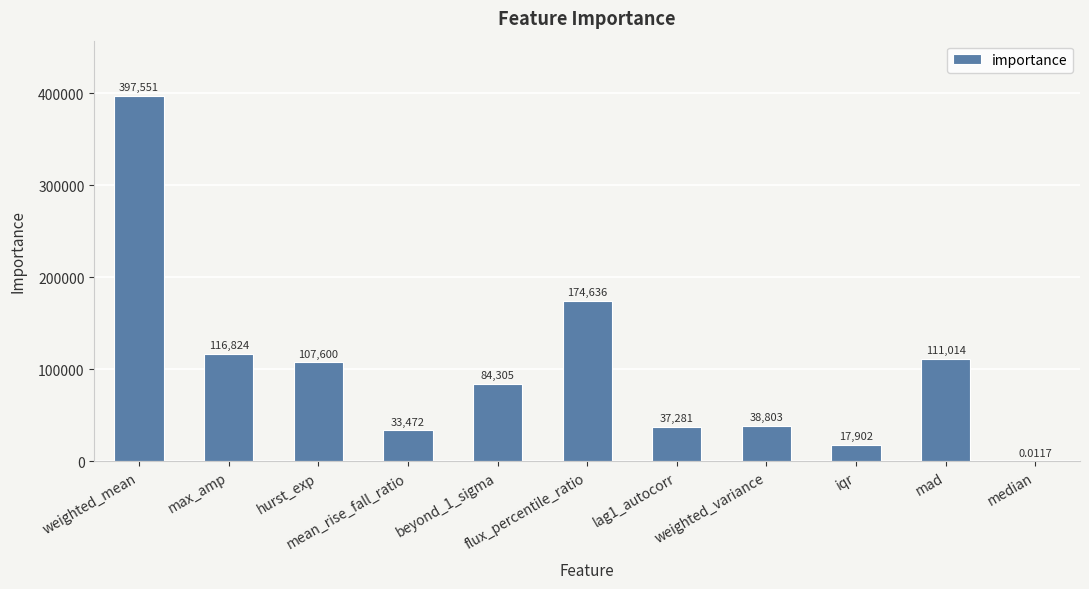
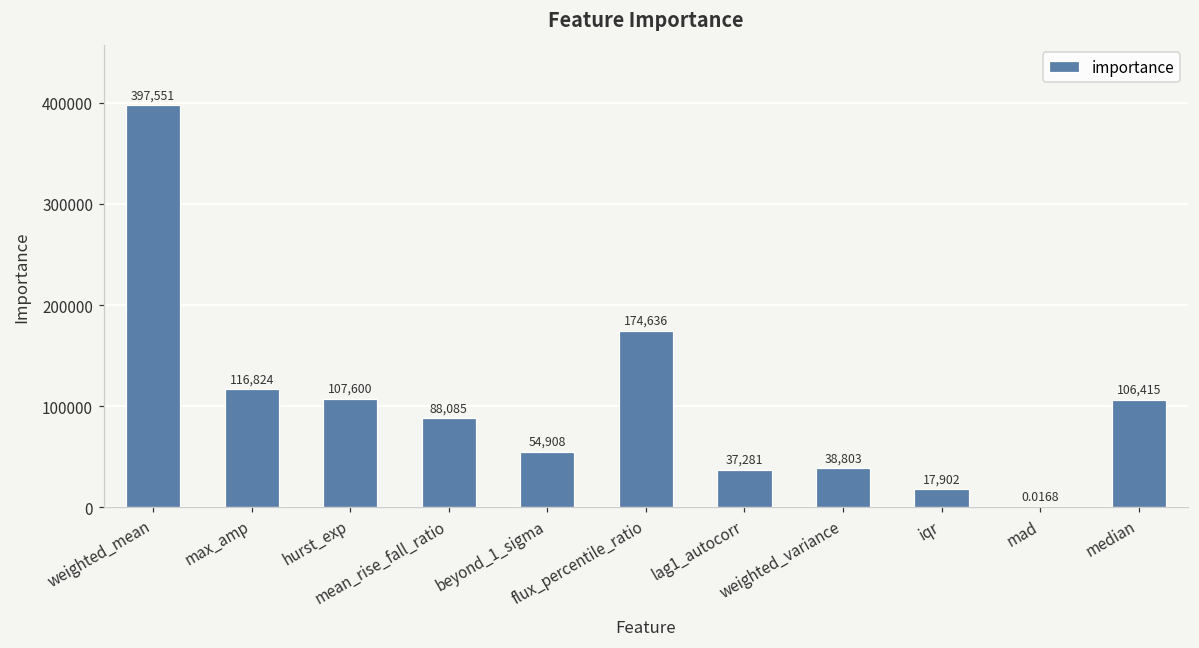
mean_rise_fall_ratio: 33,472 -> 88,085
beyond_1_sigma: 84,305 -> 54,908
mad: 111,014 -> 0.0168
median: 0.0117 -> 106,415
